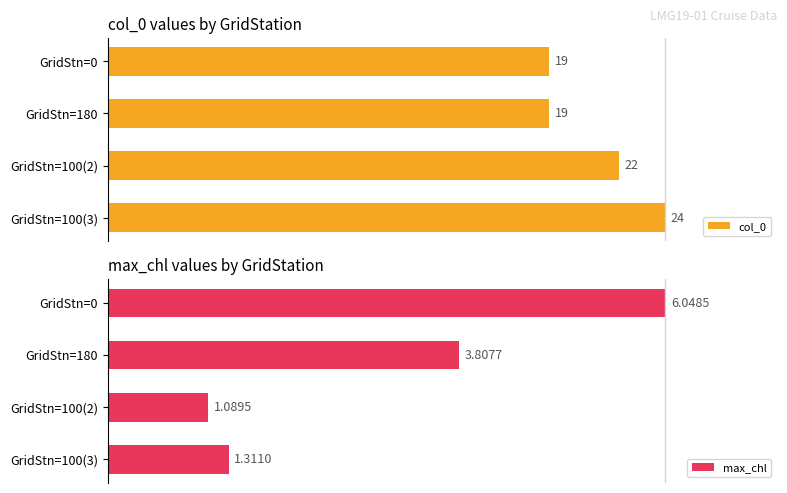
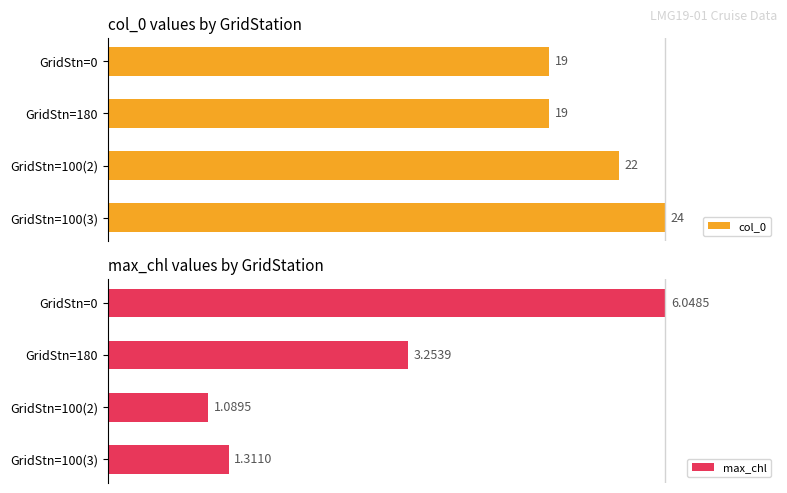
max_chl values by GridStation, GridStn=180: 3.8077 -> 3.2539
